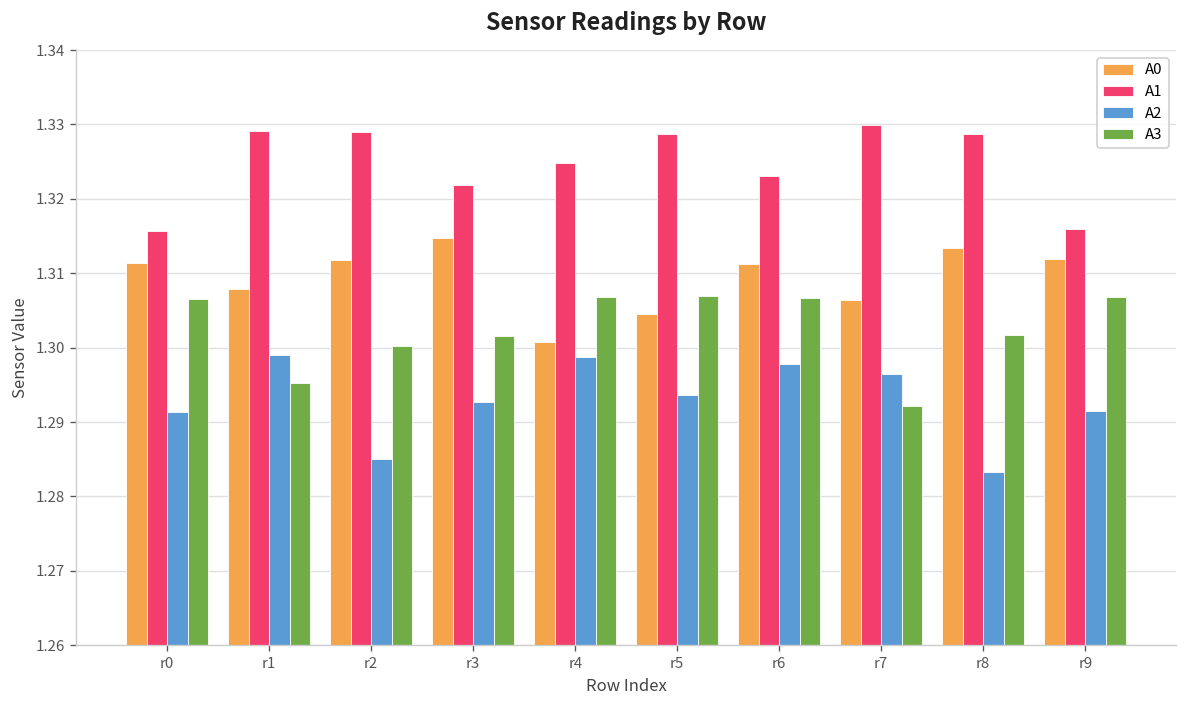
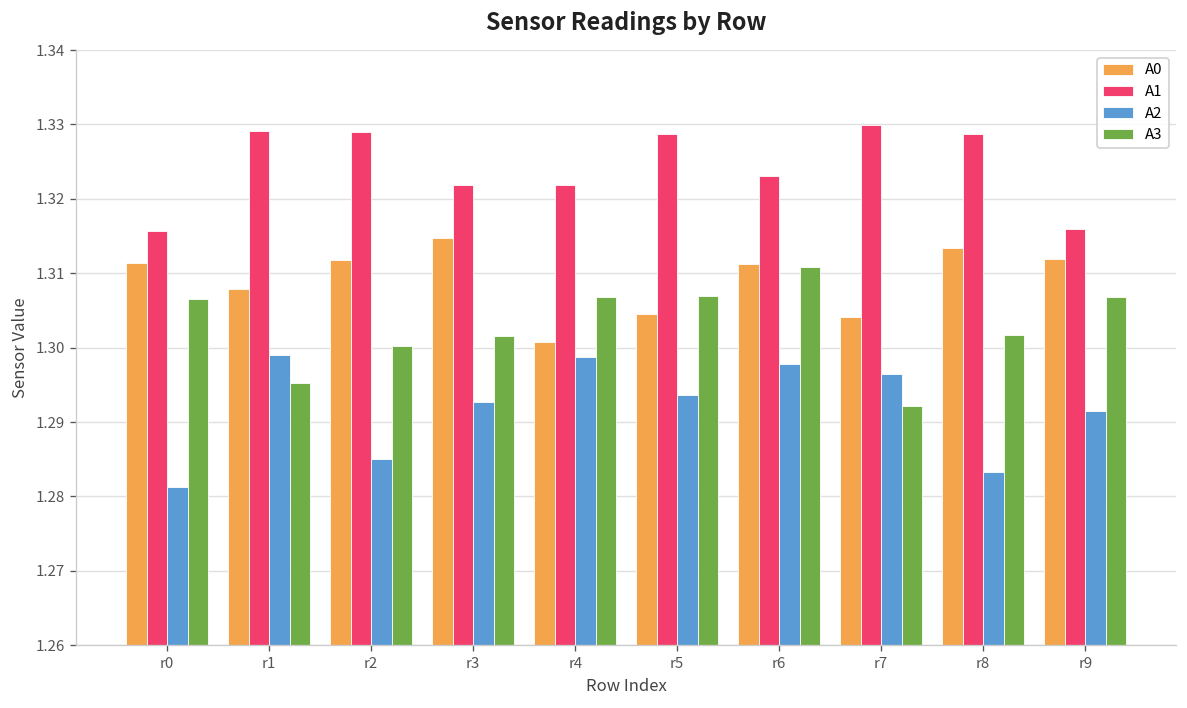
A2, r0: 1.291 -> 1.281
A1, r4: 1.325 -> 1.322
A3, r6: 1.307 -> 1.311
A0, r7: 1.306 -> 1.304
